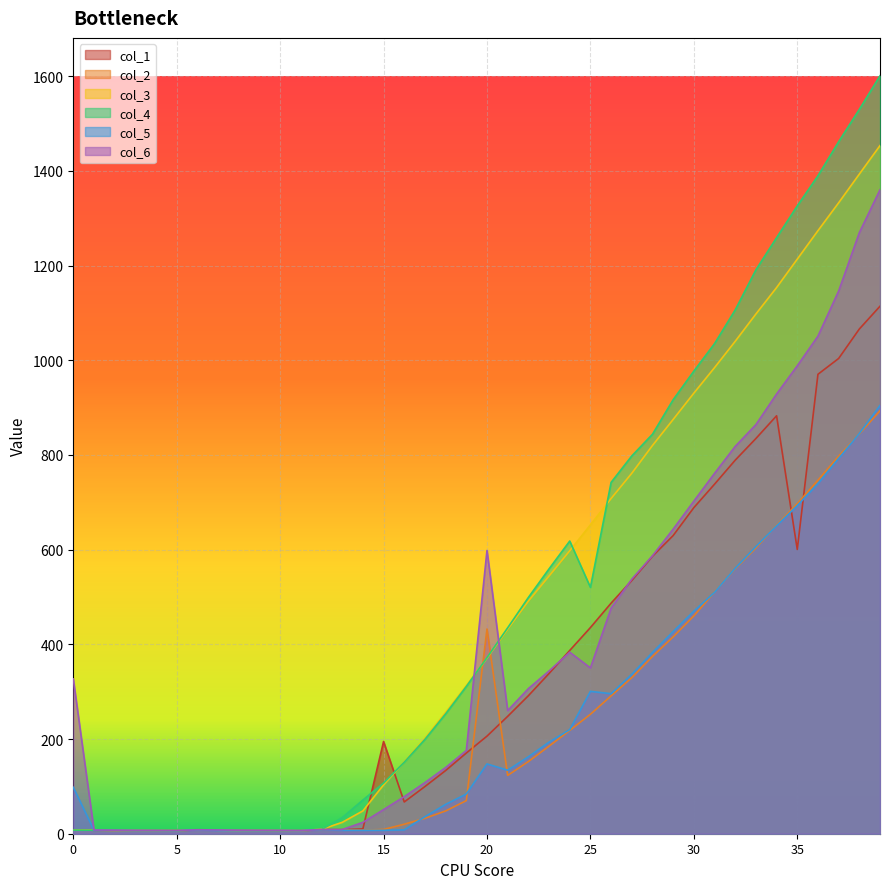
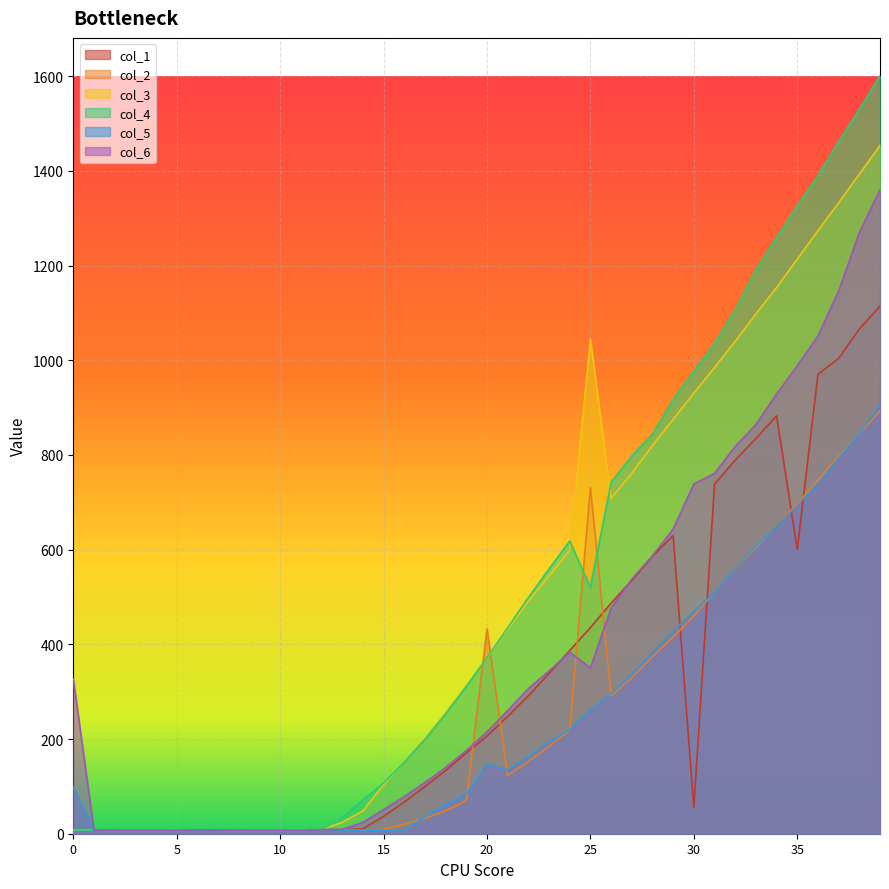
col_1, 15: 190 -> 40
col_6, 20: 600 -> 210
col_2, 25: 250 -> 730
col_3, 25: 650 -> 1040
col_5, 25: 300 -> 260
col_1, 30: 690 -> 60
col_6, 30: 700 -> 740
